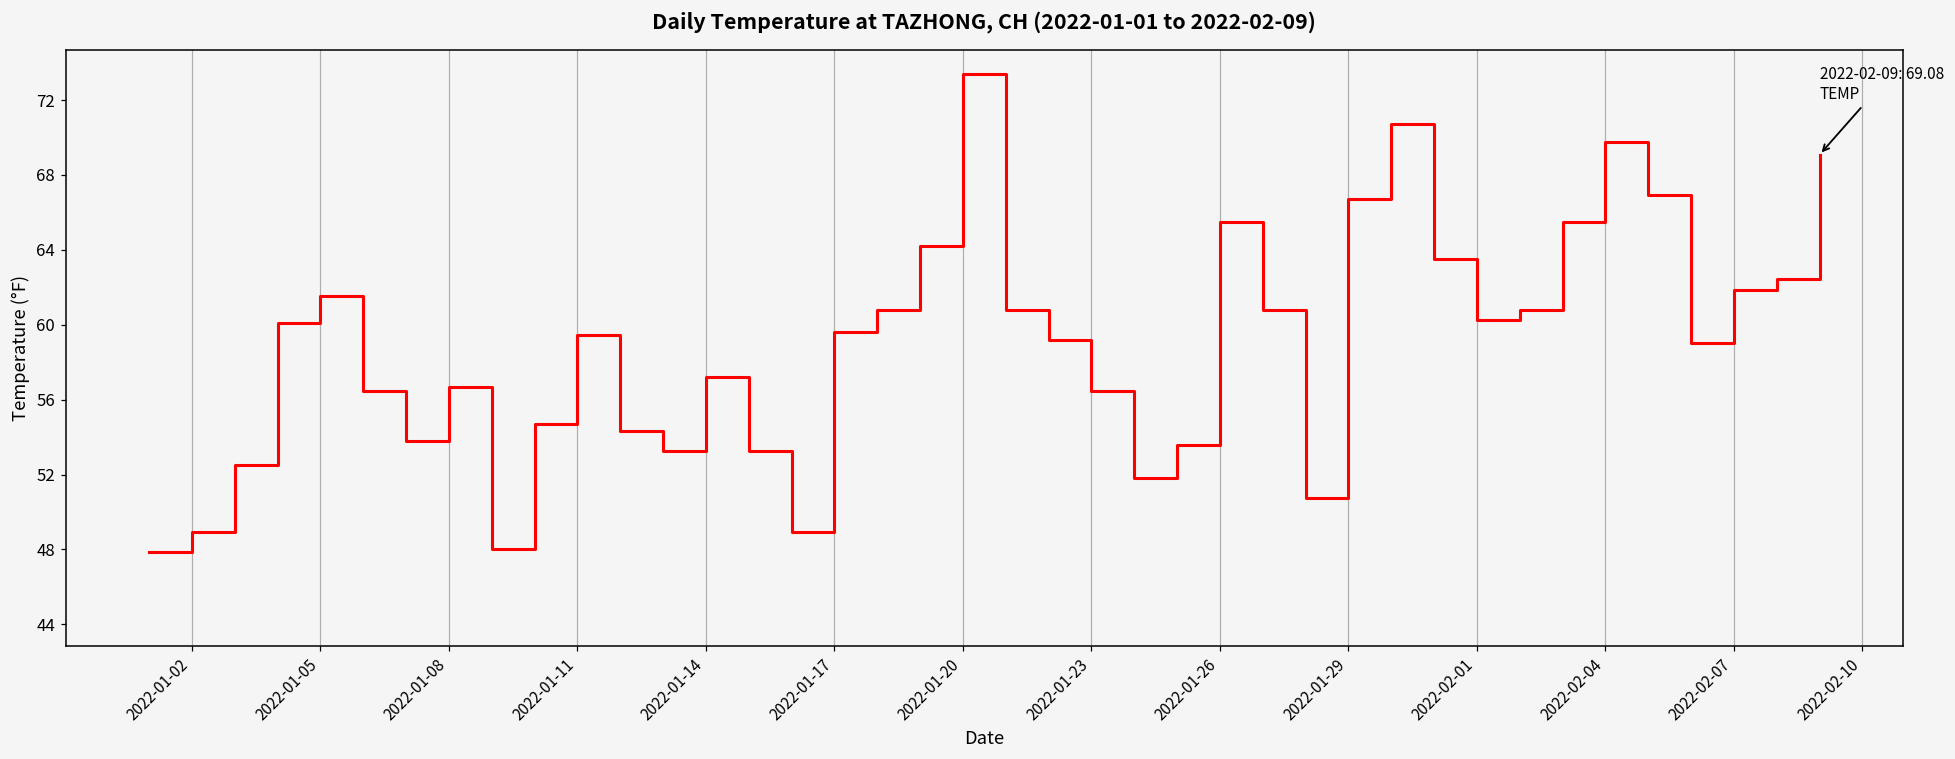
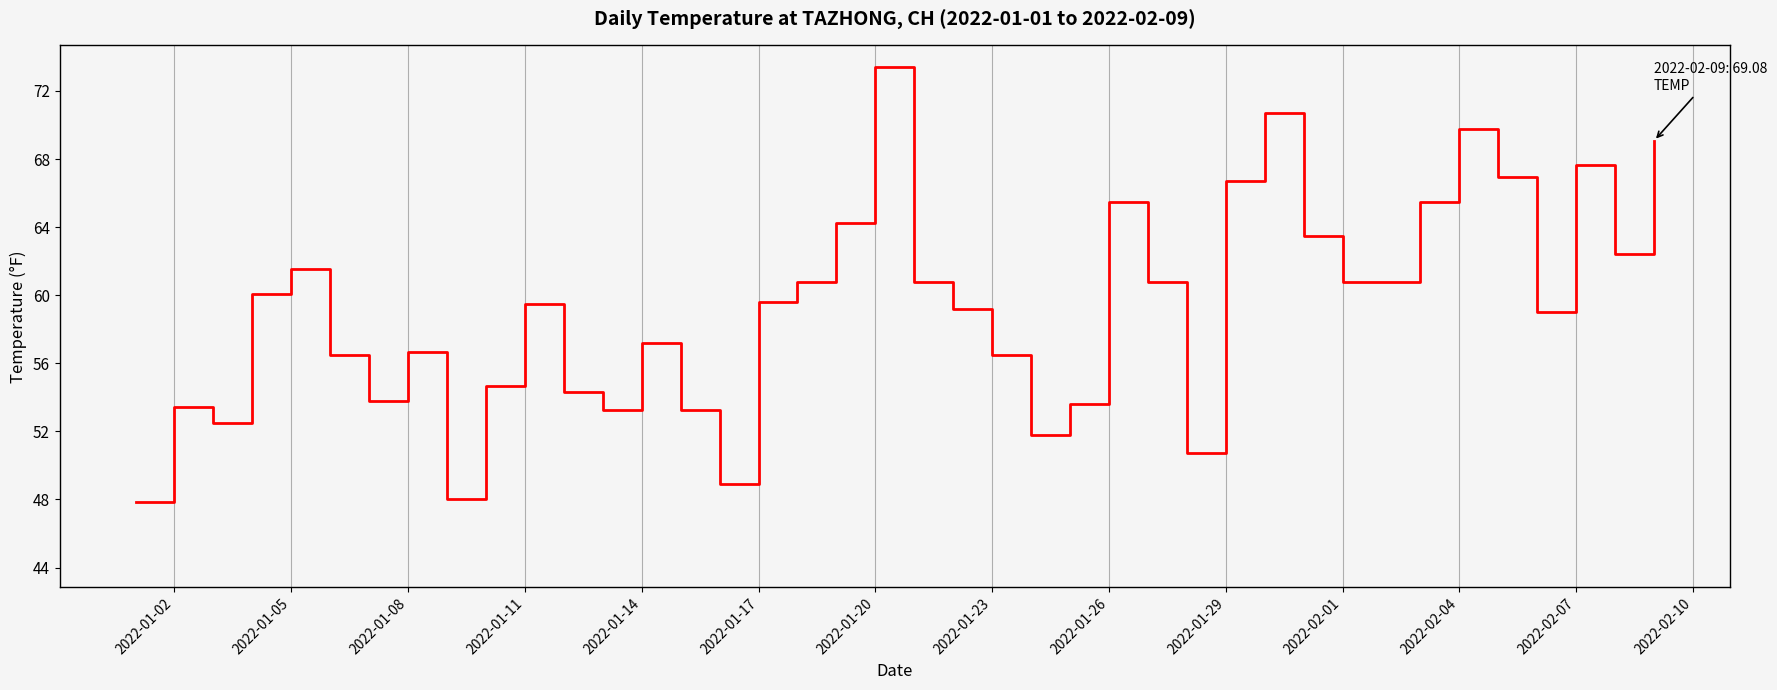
2022-01-02: 49.0 -> 53.4
2022-02-01: 60.3 -> 60.8
2022-02-07: 61.9 -> 67.6
